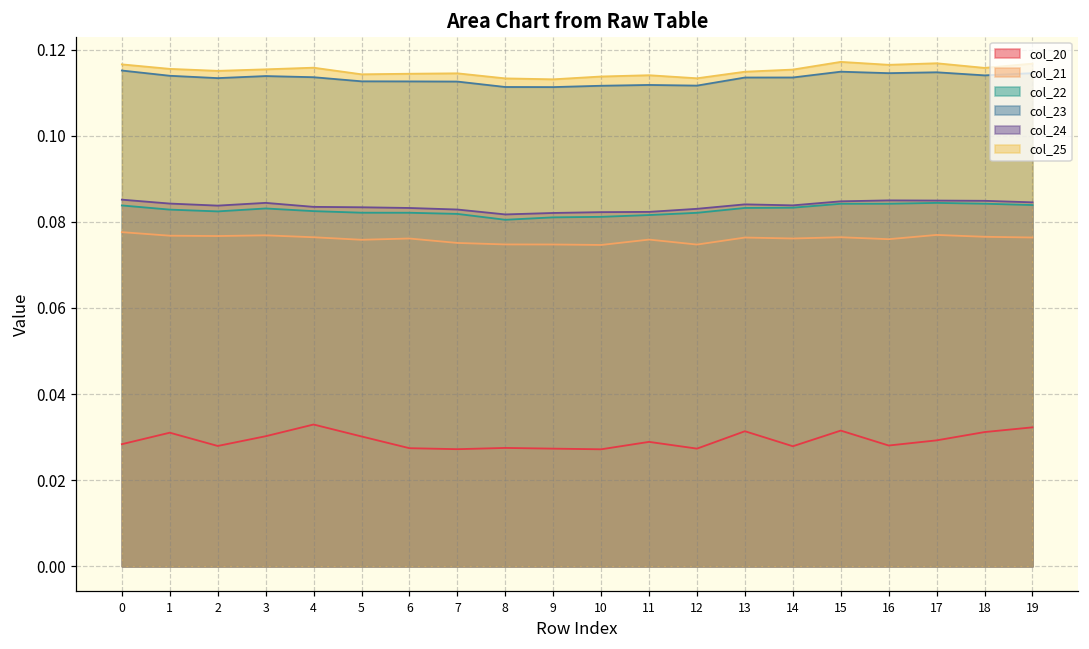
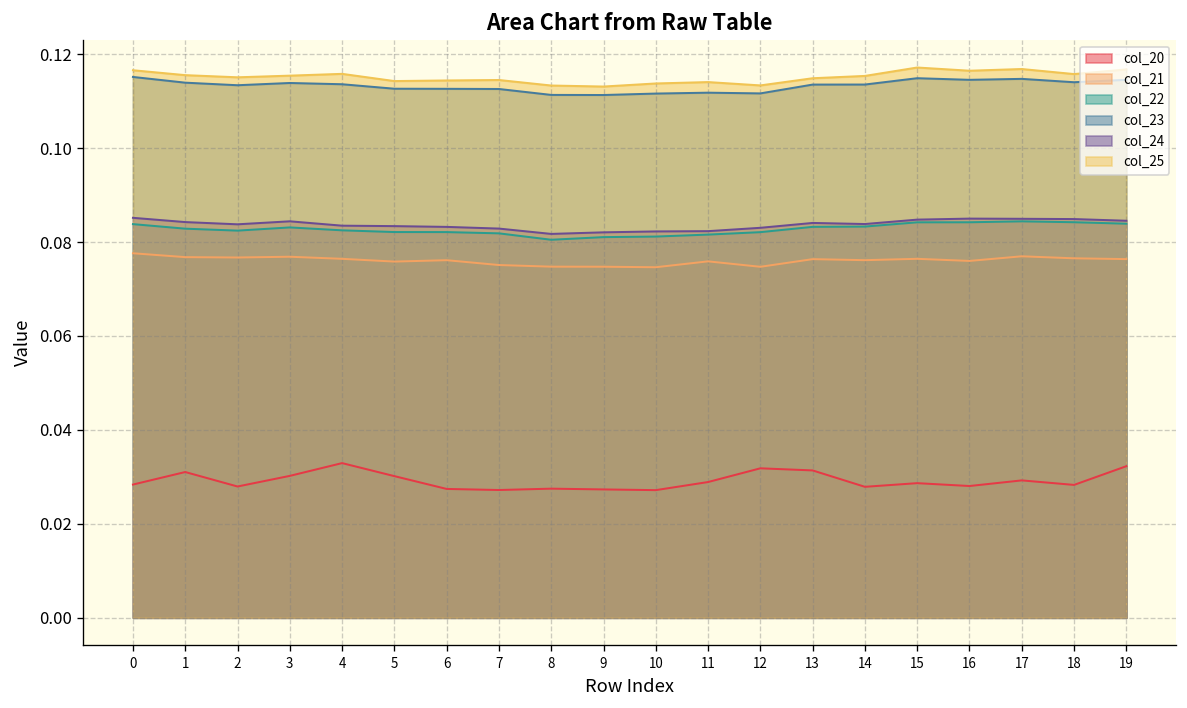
col_20, 12: 0.027 -> 0.032
col_20, 15: 0.032 -> 0.029
col_20, 18: 0.031 -> 0.028
